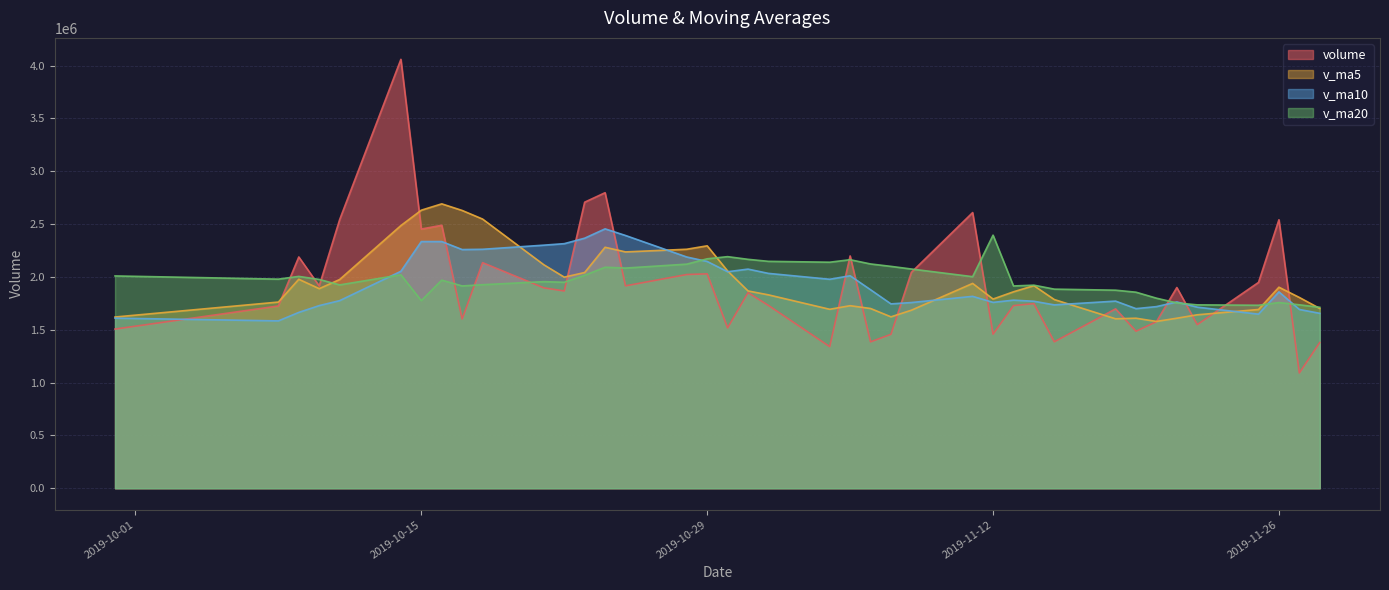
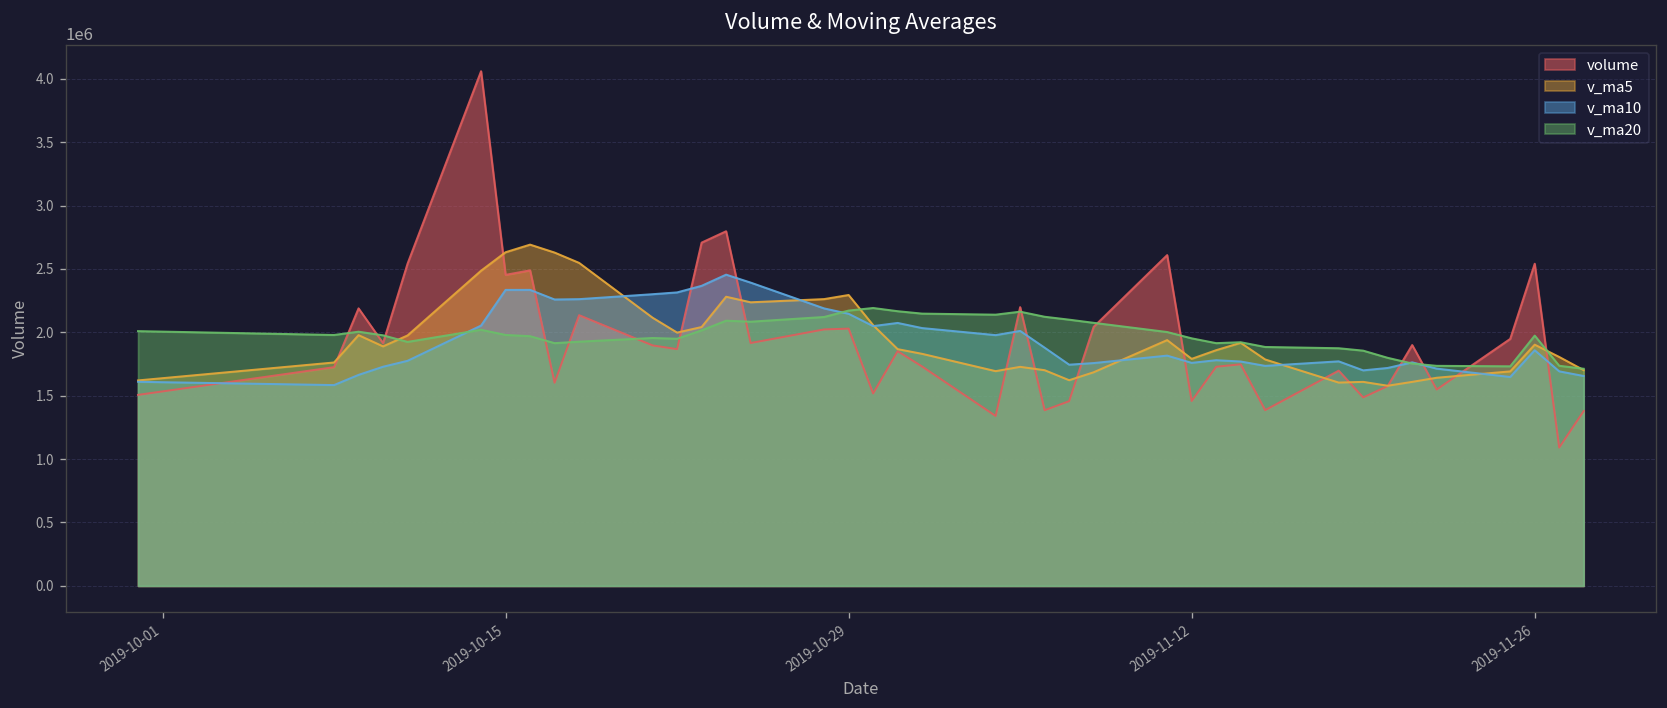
v_ma20, 2019-10-15: 1780000 -> 1980000
v_ma20, 2019-11-12: 2400000 -> 1950000
v_ma20, 2019-11-26: 1760000 -> 1970000
